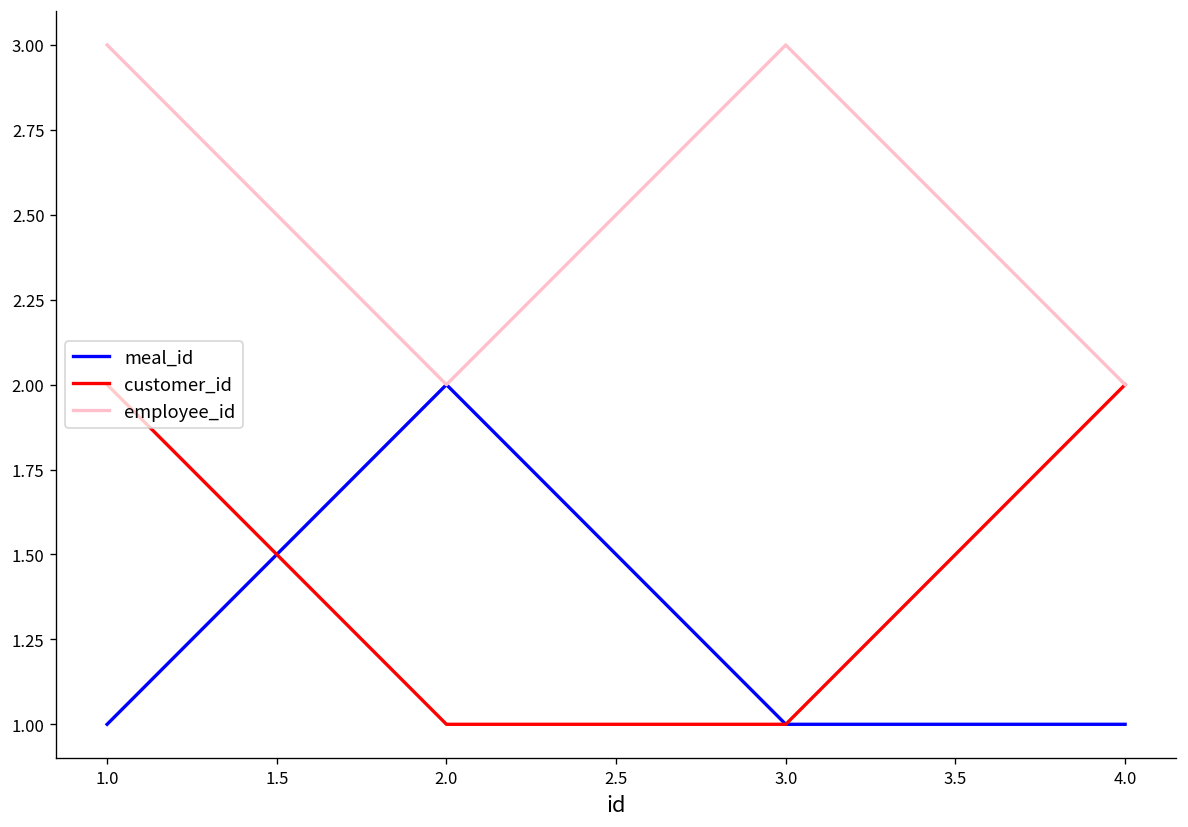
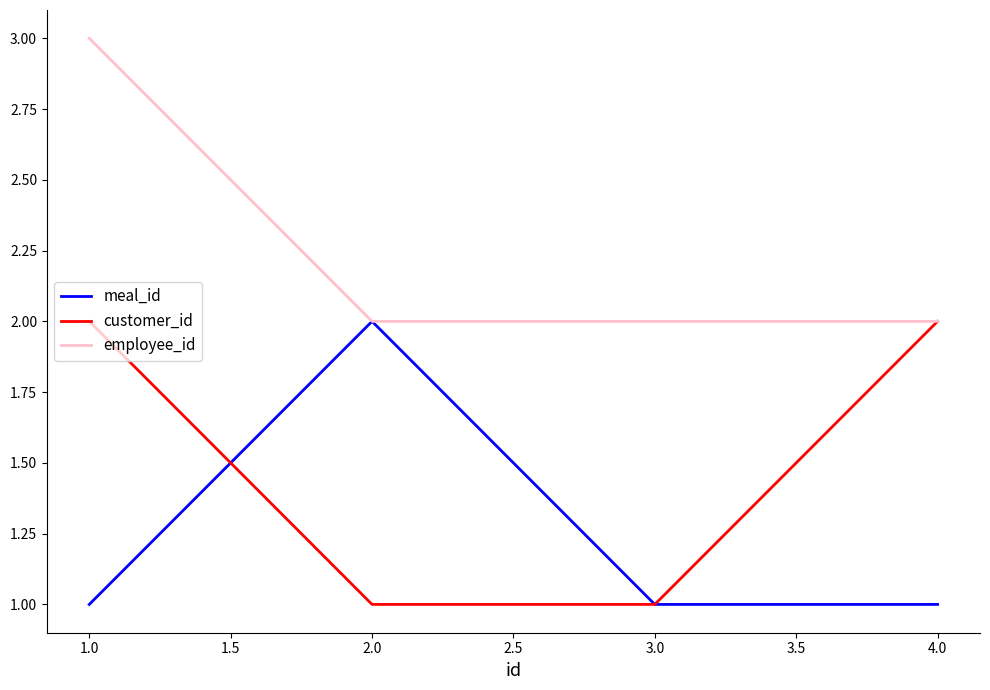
employee_id, 3.0: 3 -> 2
